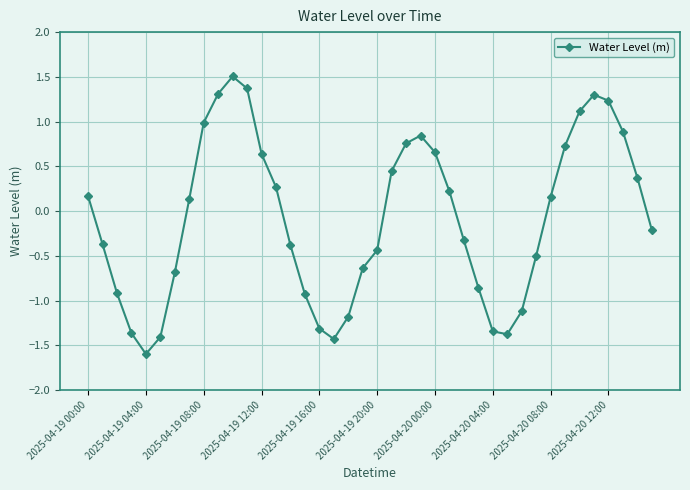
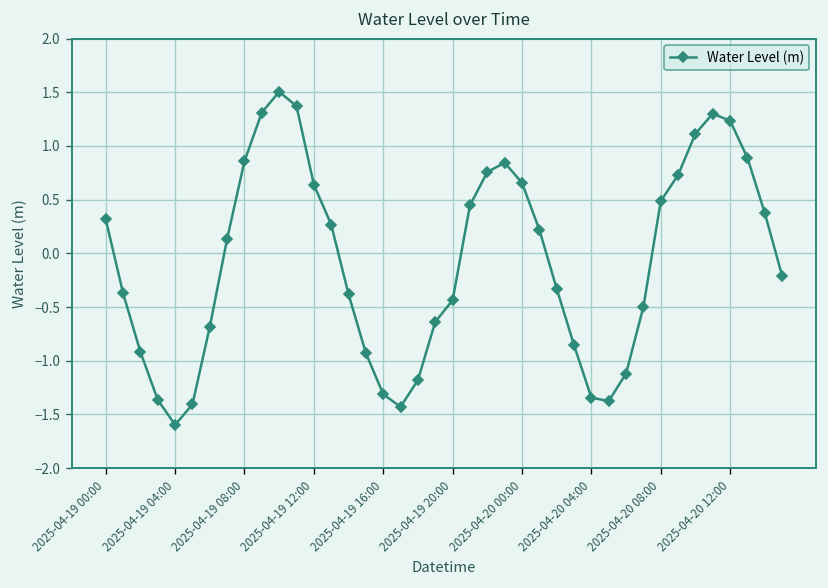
2025-04-19 00:00: 0.2 -> 0.3
2025-04-19 08:00: 1.0 -> 0.9
2025-04-20 08:00: 0.2 -> 0.5
